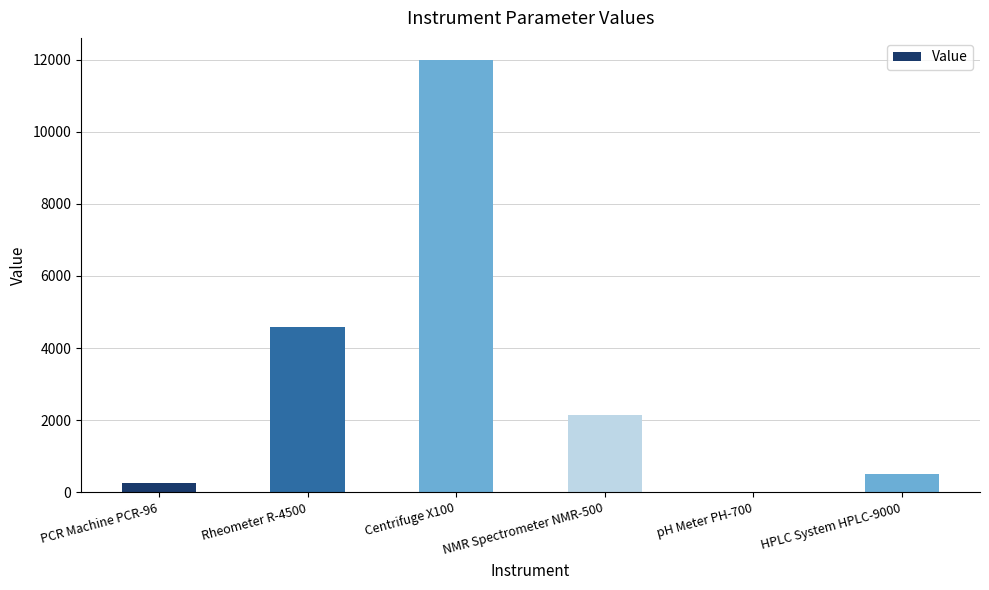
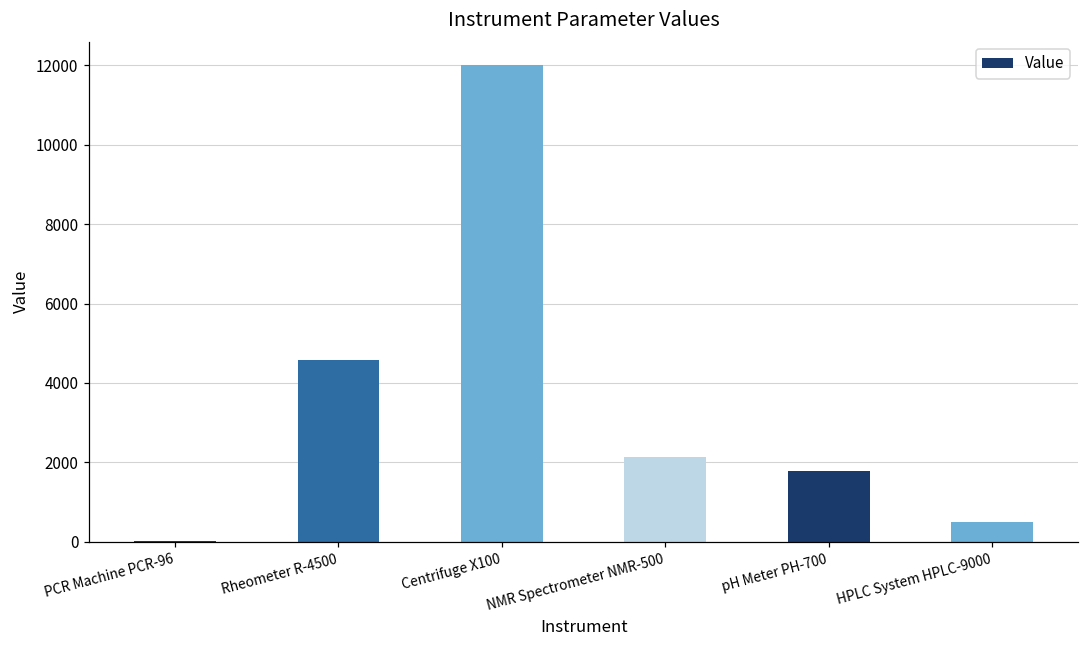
PCR Machine PCR-96: 300 -> 0
pH Meter PH-700: 0 -> 1800
